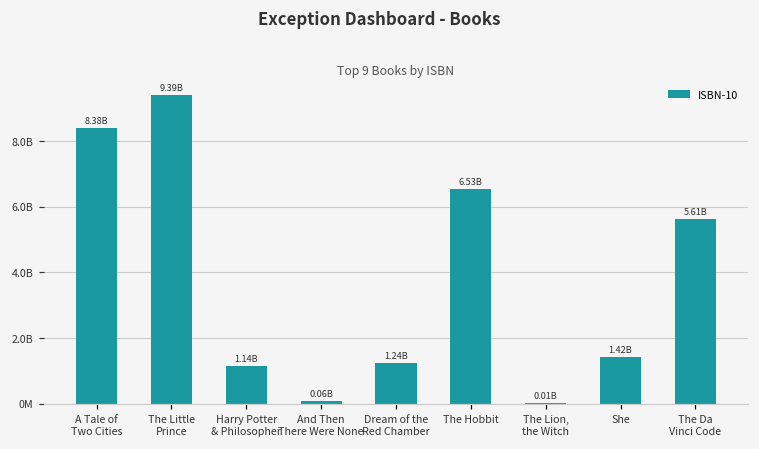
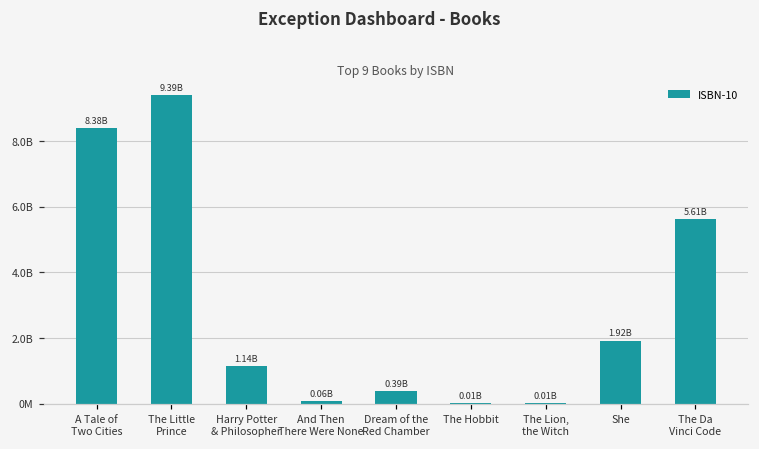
Dream of the Red Chamber: 1.24B -> 0.39B
The Hobbit: 6.53B -> 0.01B
She: 1.42B -> 1.92B
